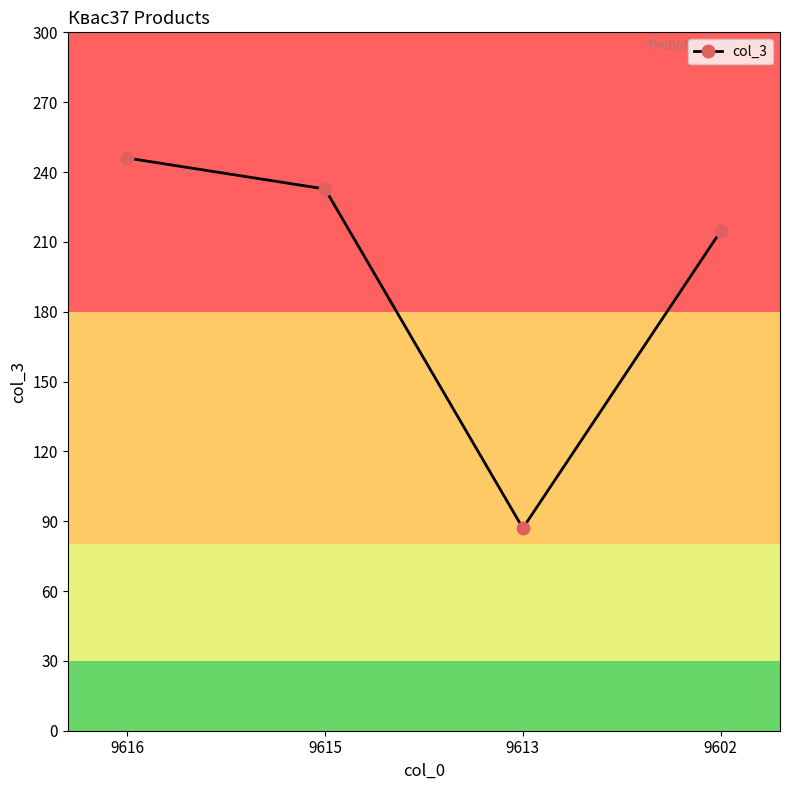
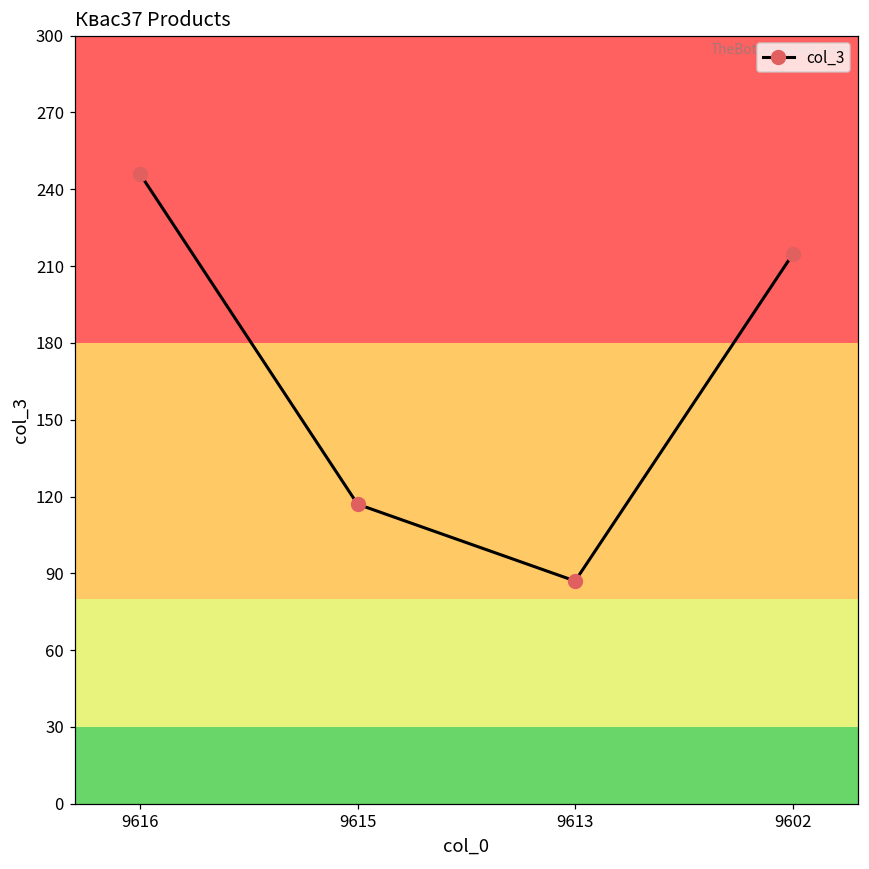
9615: 233 -> 117
